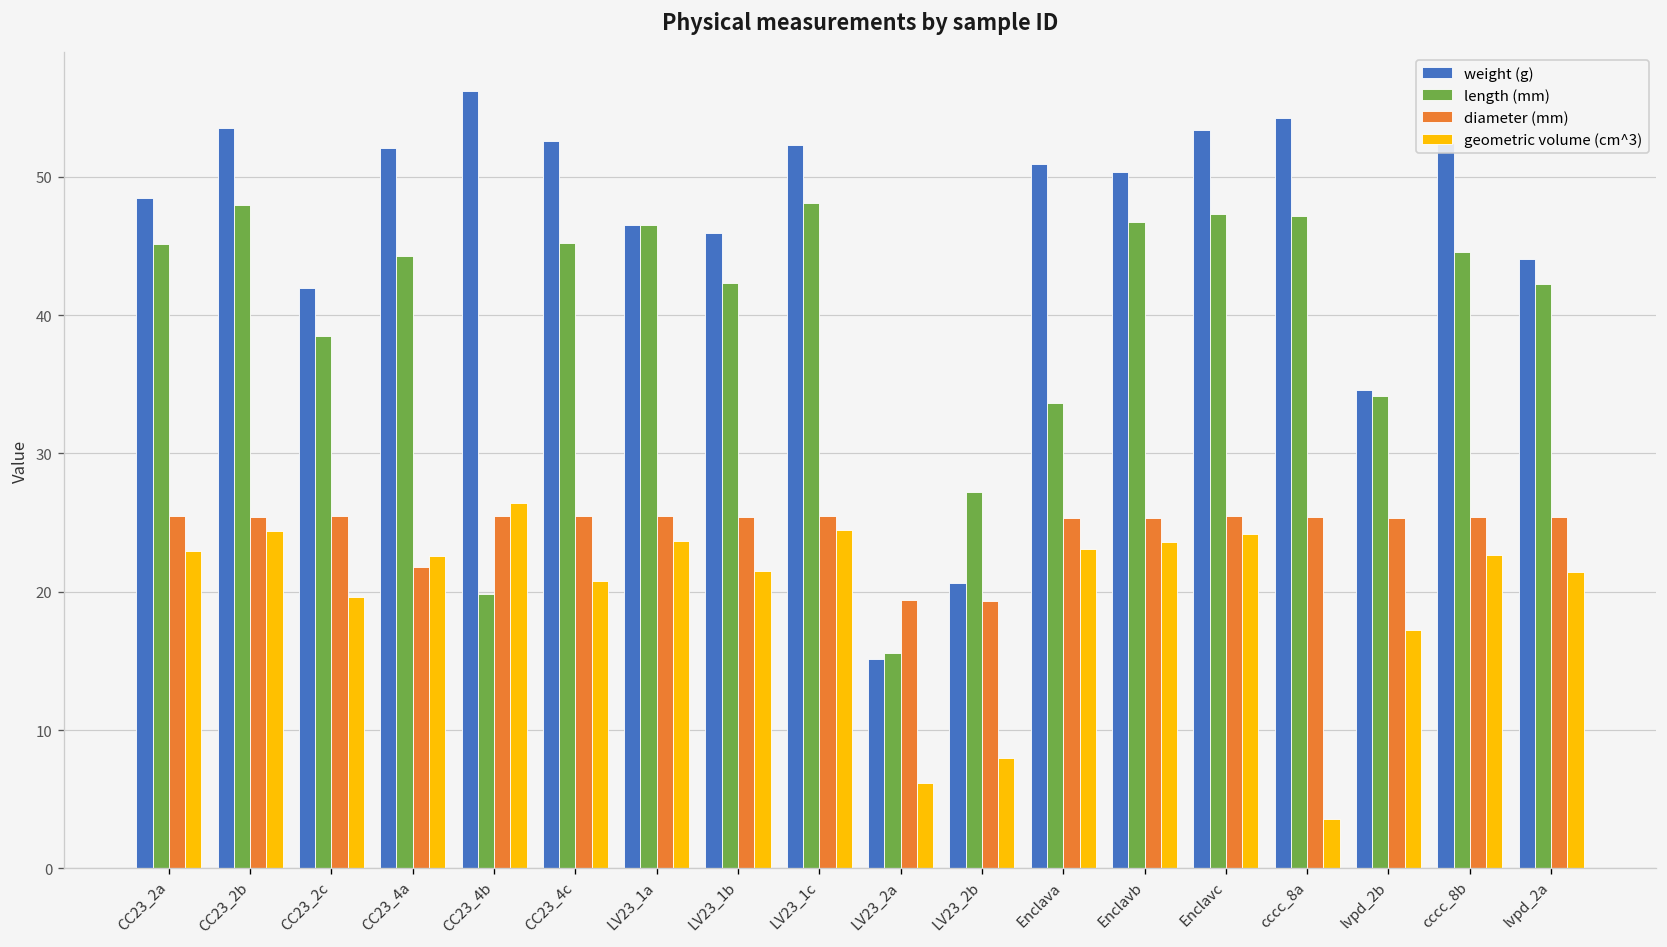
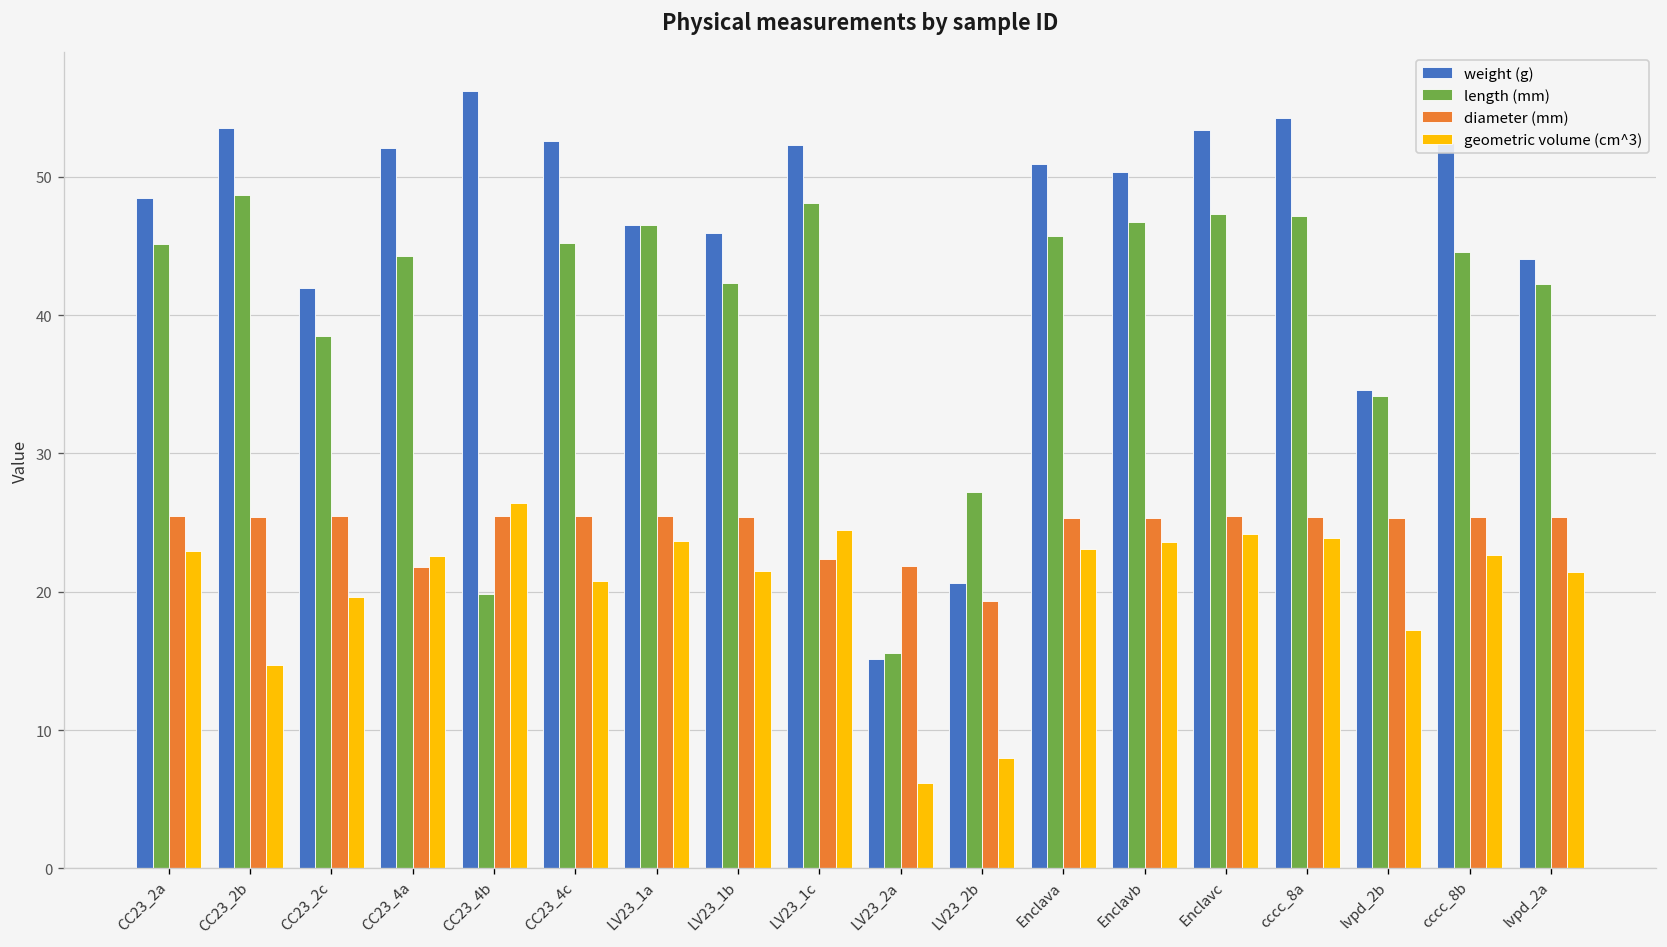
length (mm), CC23_2b: 48.0 -> 48.7
geometric volume (cm^3), CC23_2b: 24.4 -> 14.7
diameter (mm), LV23_1c: 25.5 -> 22.4
diameter (mm), LV23_2a: 19.4 -> 21.8
length (mm), Enclava: 33.7 -> 45.7
geometric volume (cm^3), cccc_8a: 3.6 -> 23.9
